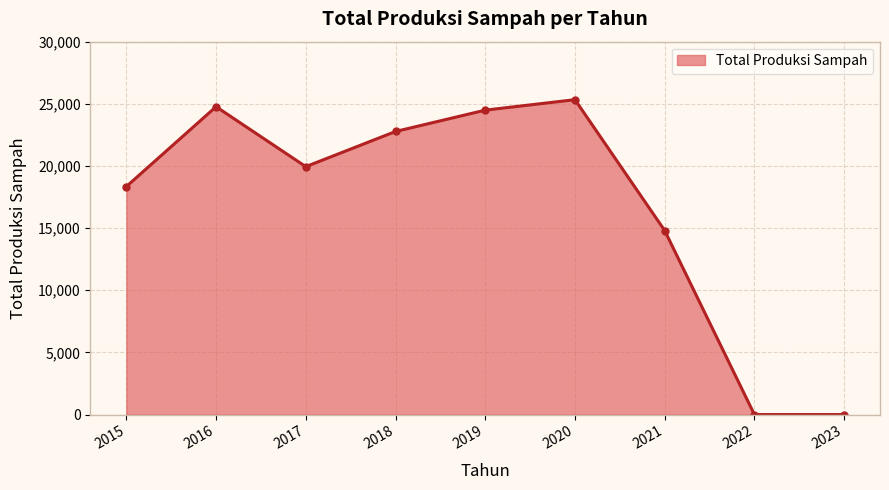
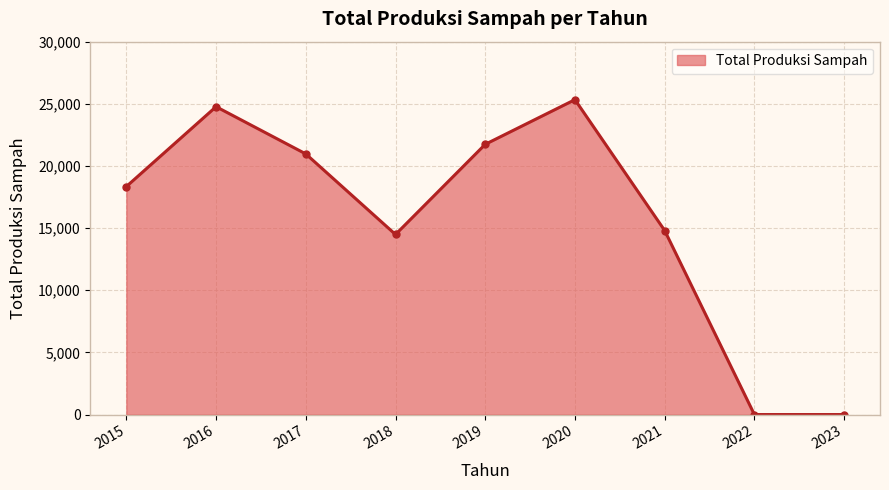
2017: 19,900 -> 21,000
2018: 22,800 -> 14,500
2019: 24,500 -> 21,700
